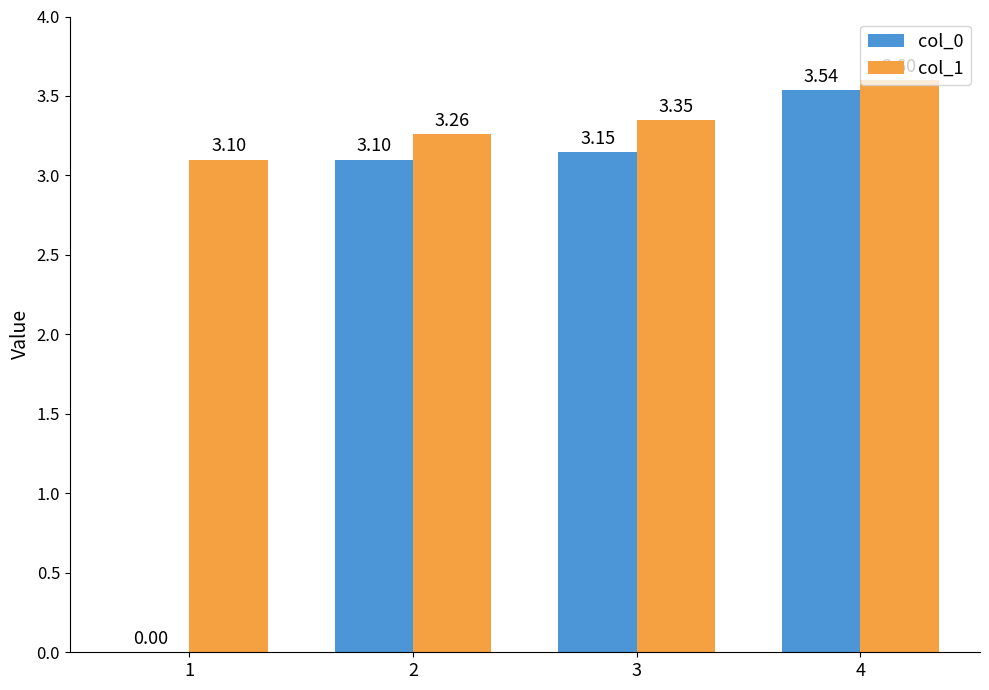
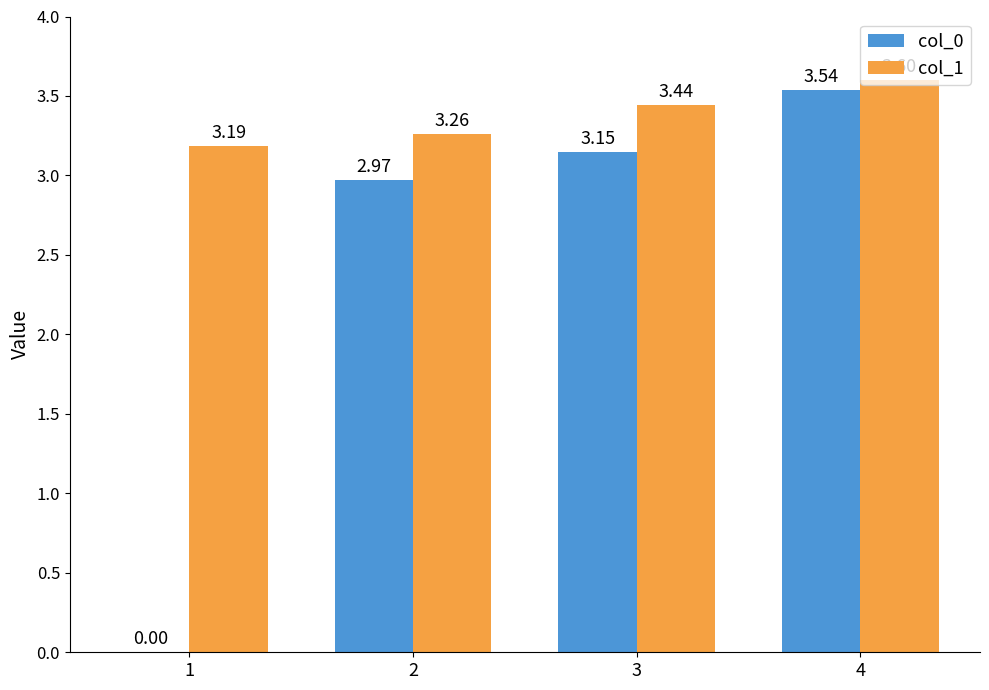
col_1, 1: 3.10 -> 3.19
col_0, 2: 3.10 -> 2.97
col_1, 3: 3.35 -> 3.44
